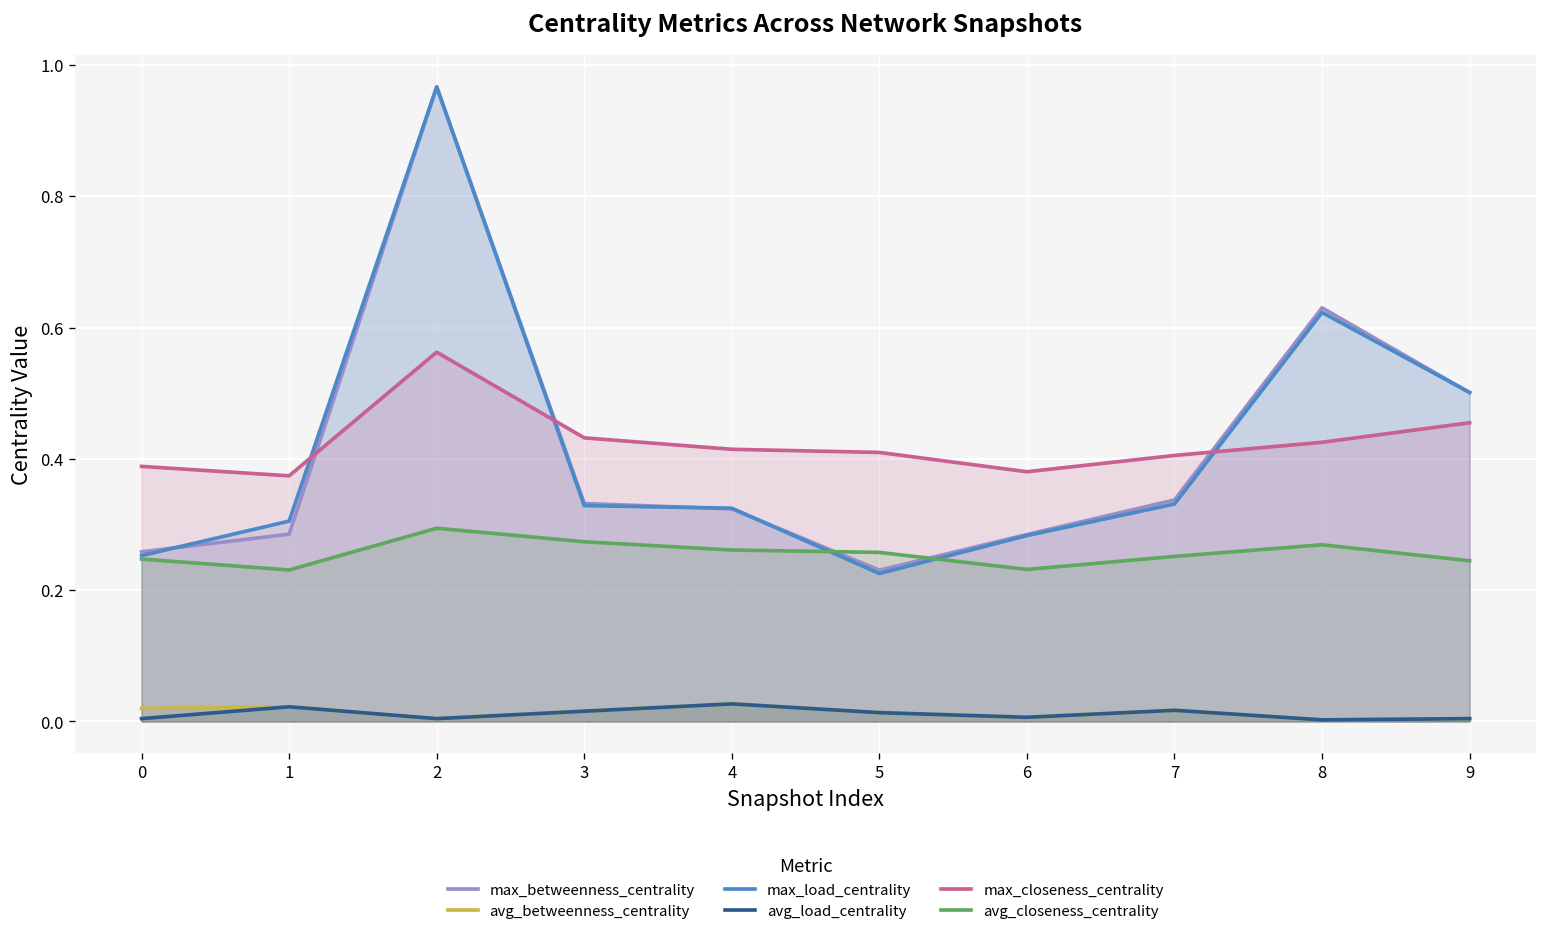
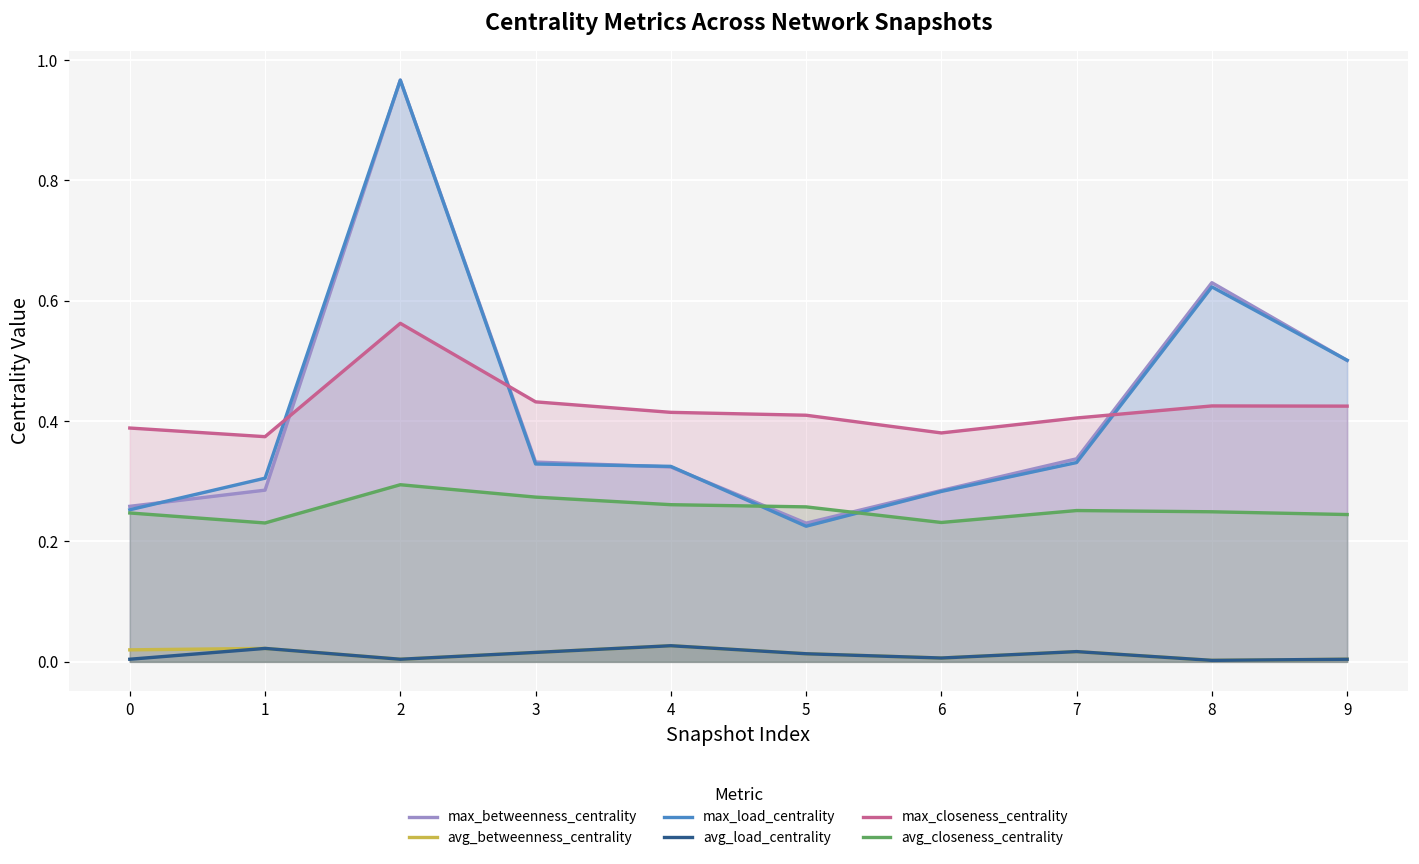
avg_closeness_centrality, 8: 0.27 -> 0.25
max_closeness_centrality, 9: 0.45 -> 0.42
